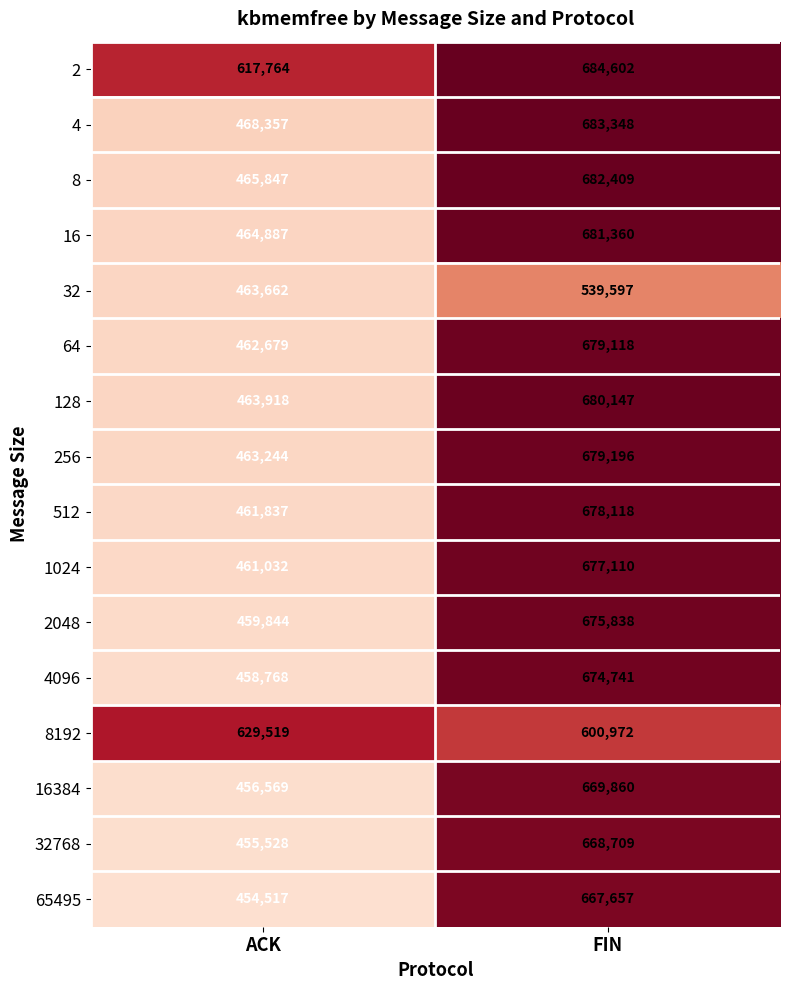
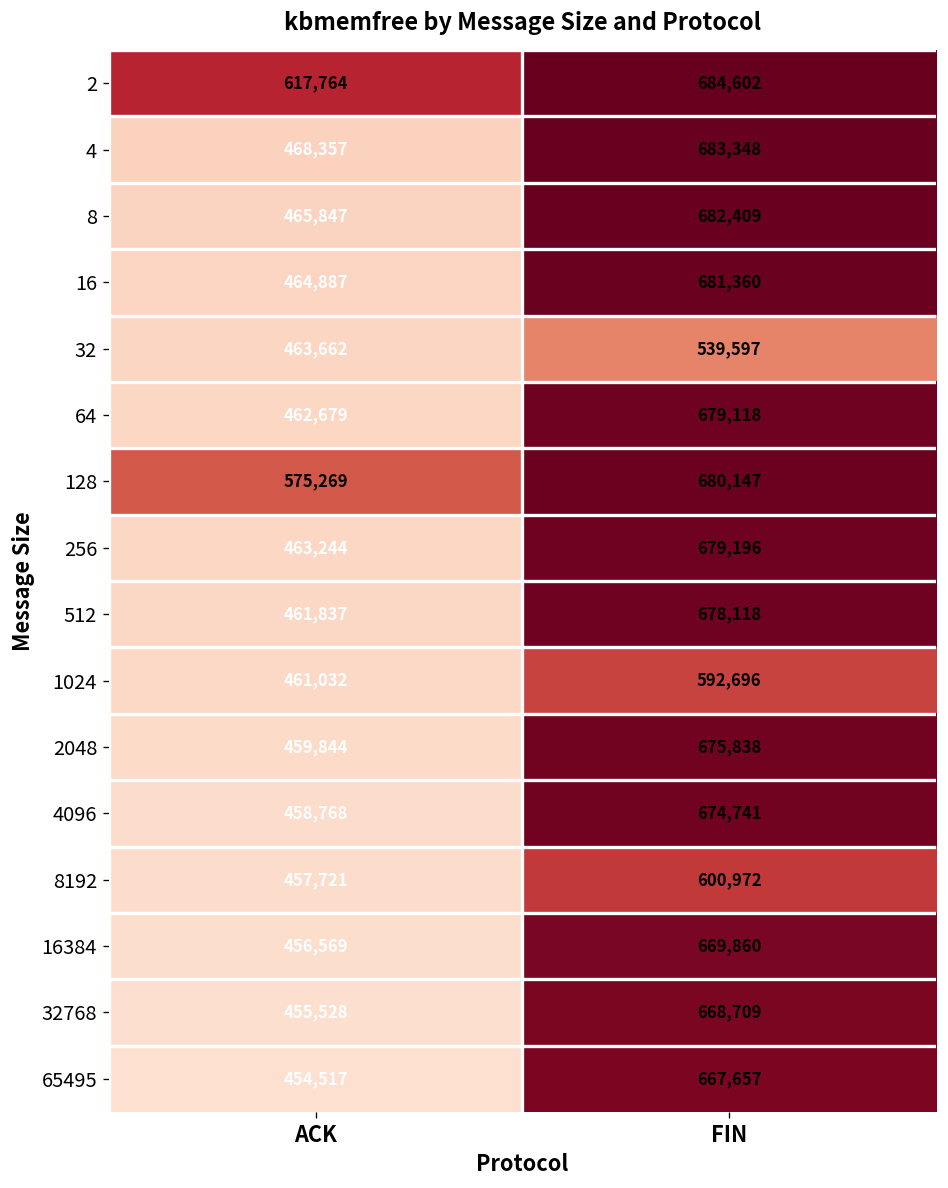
128, ACK: 463,918 -> 575,269
1024, FIN: 677,110 -> 592,696
8192, ACK: 629,519 -> 457,721
